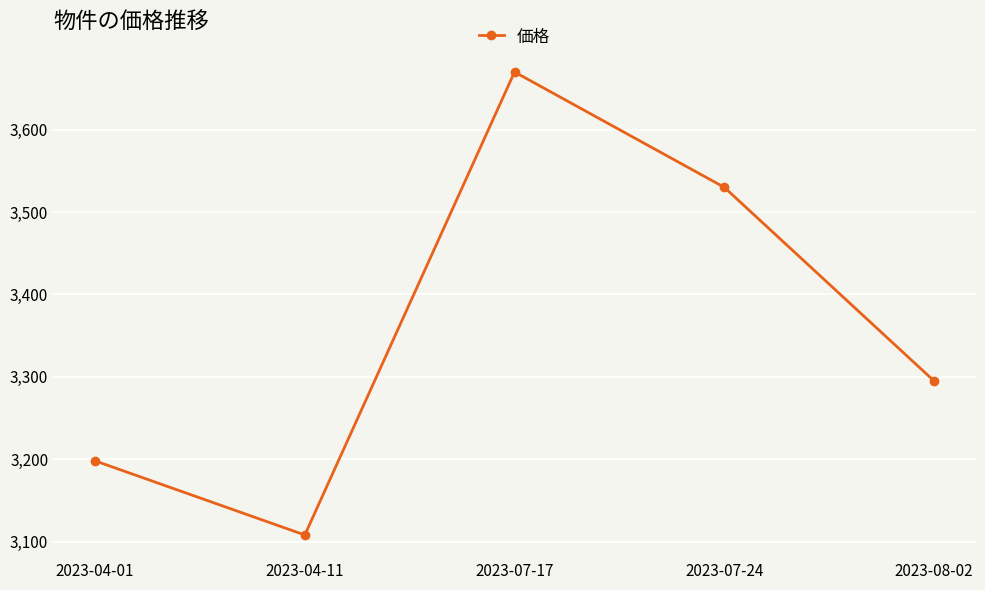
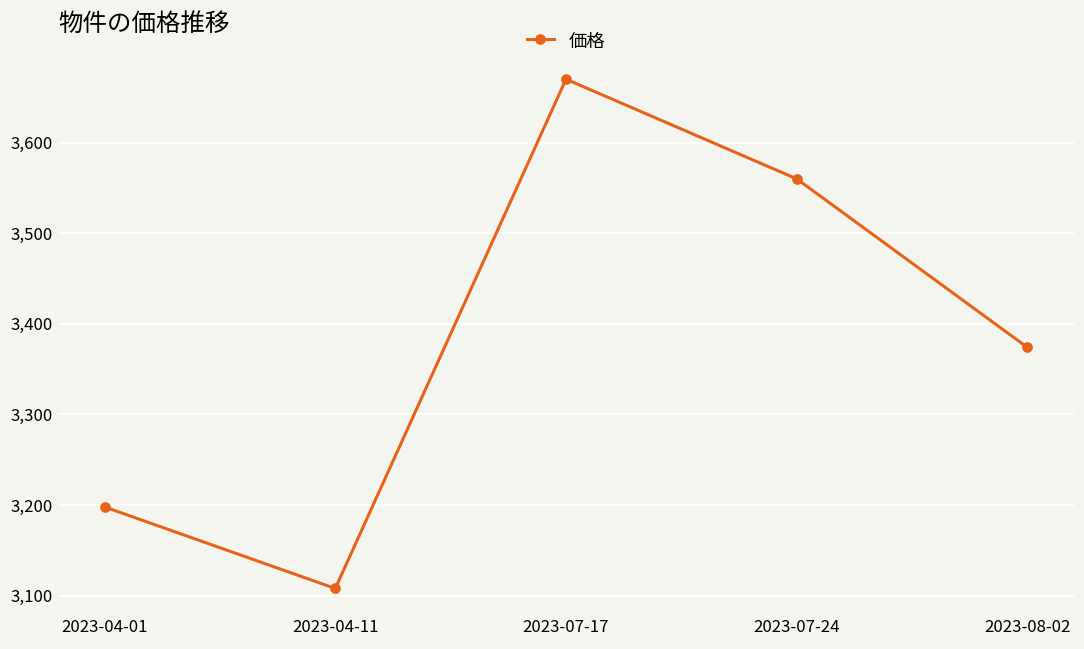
2023-07-24: 3,530 -> 3,560
2023-08-02: 3,300 -> 3,370
